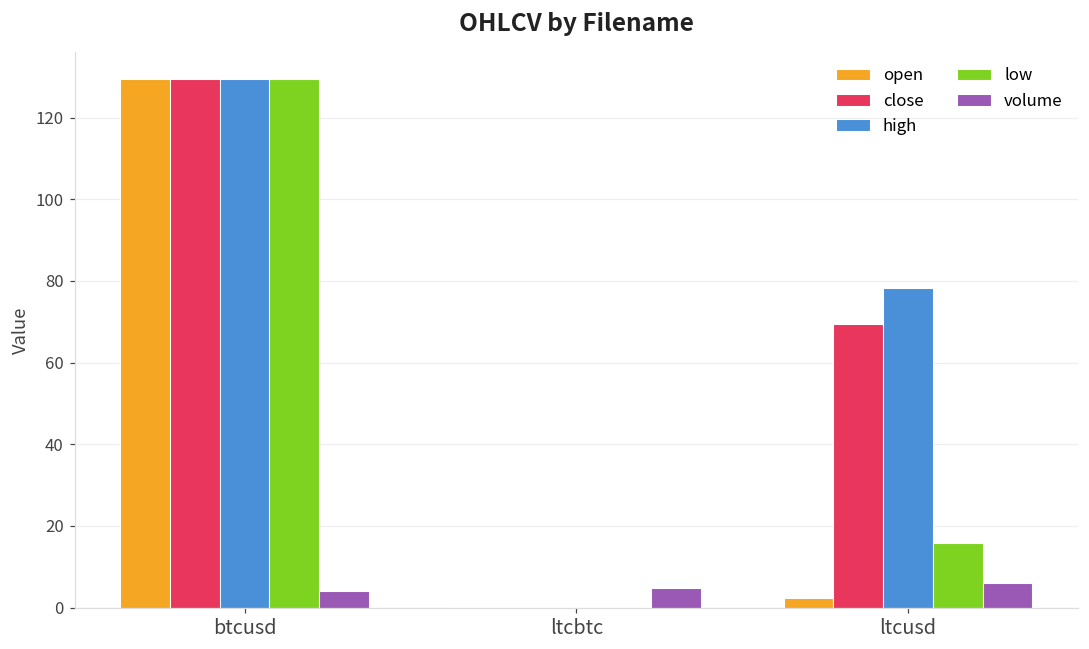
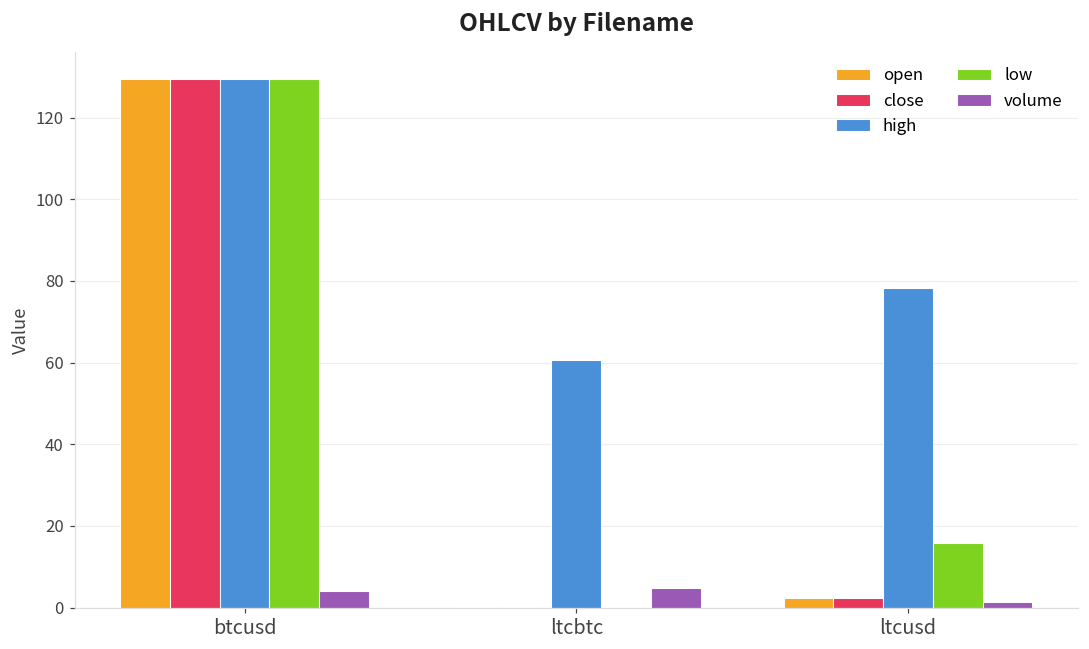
high, ltcbtc: 0 -> 61
close, ltcusd: 70 -> 2
volume, ltcusd: 6 -> 1
